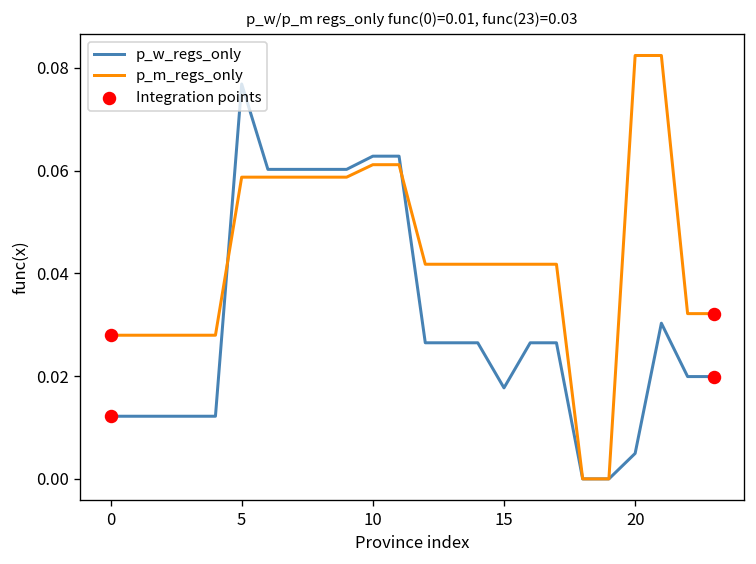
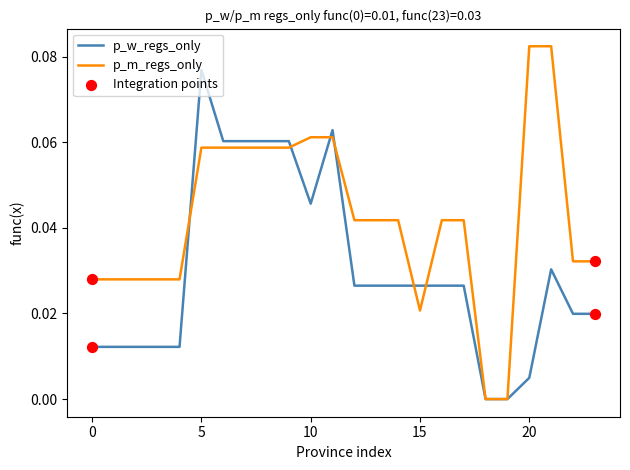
p_w_regs_only, 10: 0.063 -> 0.046
p_w_regs_only, 15: 0.018 -> 0.026
p_m_regs_only, 15: 0.042 -> 0.021
